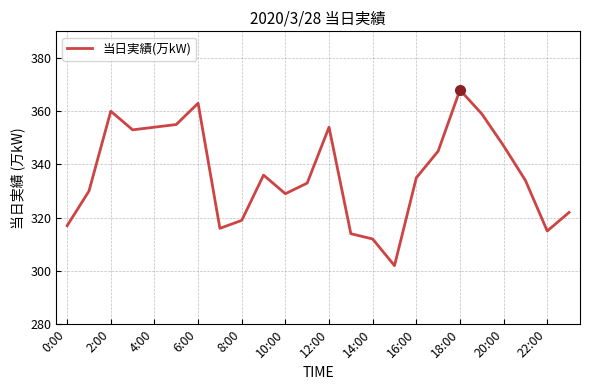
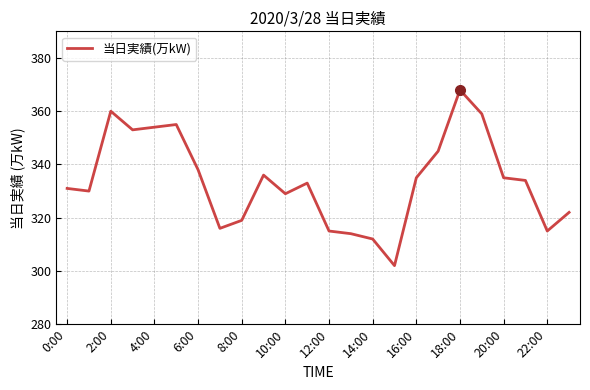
当日実績(万kW), 0:00: 317 -> 331
当日実績(万kW), 6:00: 363 -> 338
当日実績(万kW), 12:00: 354 -> 315
当日実績(万kW), 20:00: 347 -> 335
